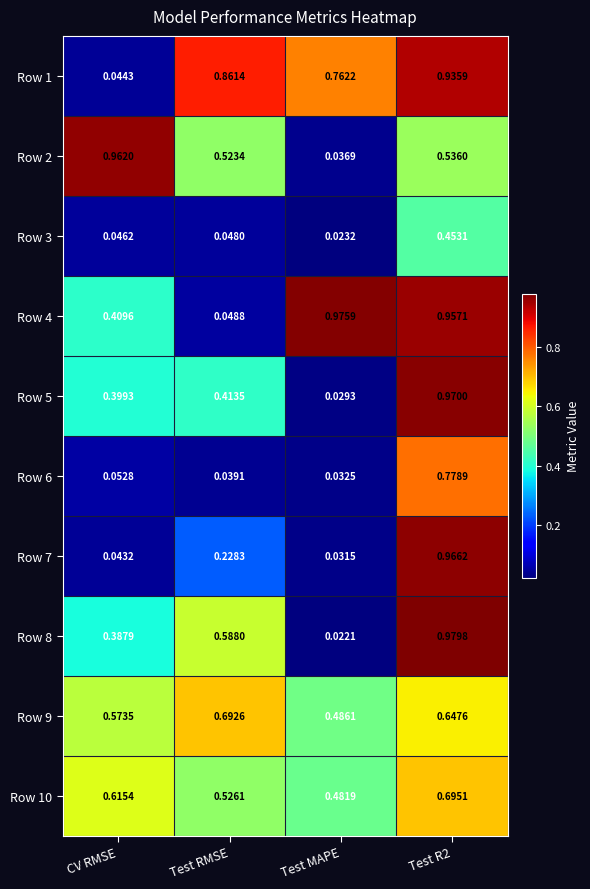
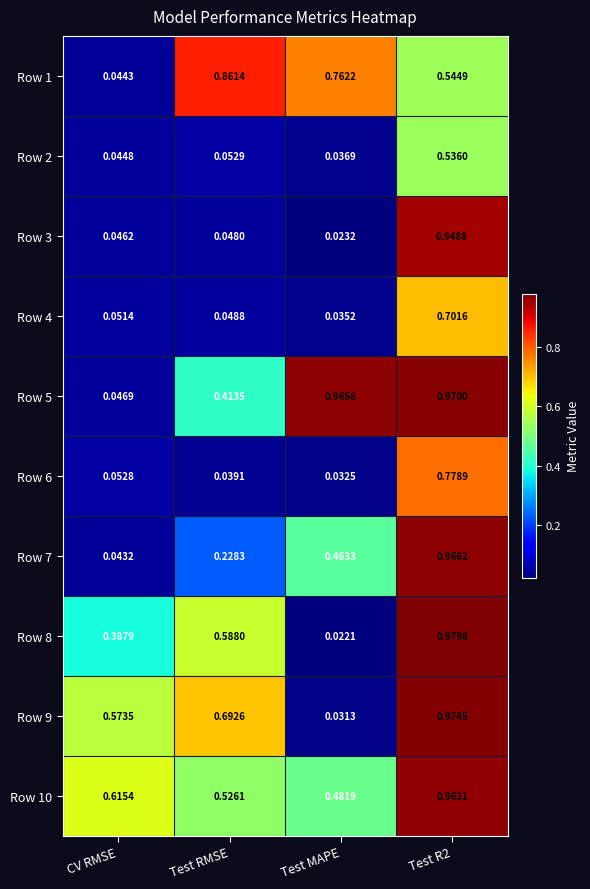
Row 1, Test R2: 0.9359 -> 0.5449
Row 2, CV RMSE: 0.9620 -> 0.0448
Row 2, Test RMSE: 0.5234 -> 0.0529
Row 3, Test R2: 0.4531 -> 0.9488
Row 4, CV RMSE: 0.4096 -> 0.0514
Row 4, Test MAPE: 0.9759 -> 0.0352
Row 4, Test R2: 0.9571 -> 0.7016
Row 5, CV RMSE: 0.3993 -> 0.0469
Row 5, Test MAPE: 0.0293 -> 0.9656
Row 7, Test MAPE: 0.0315 -> 0.4633
Row 9, Test MAPE: 0.4861 -> 0.0313
Row 9, Test R2: 0.6476 -> 0.9745
Row 10, Test R2: 0.6951 -> 0.9631
